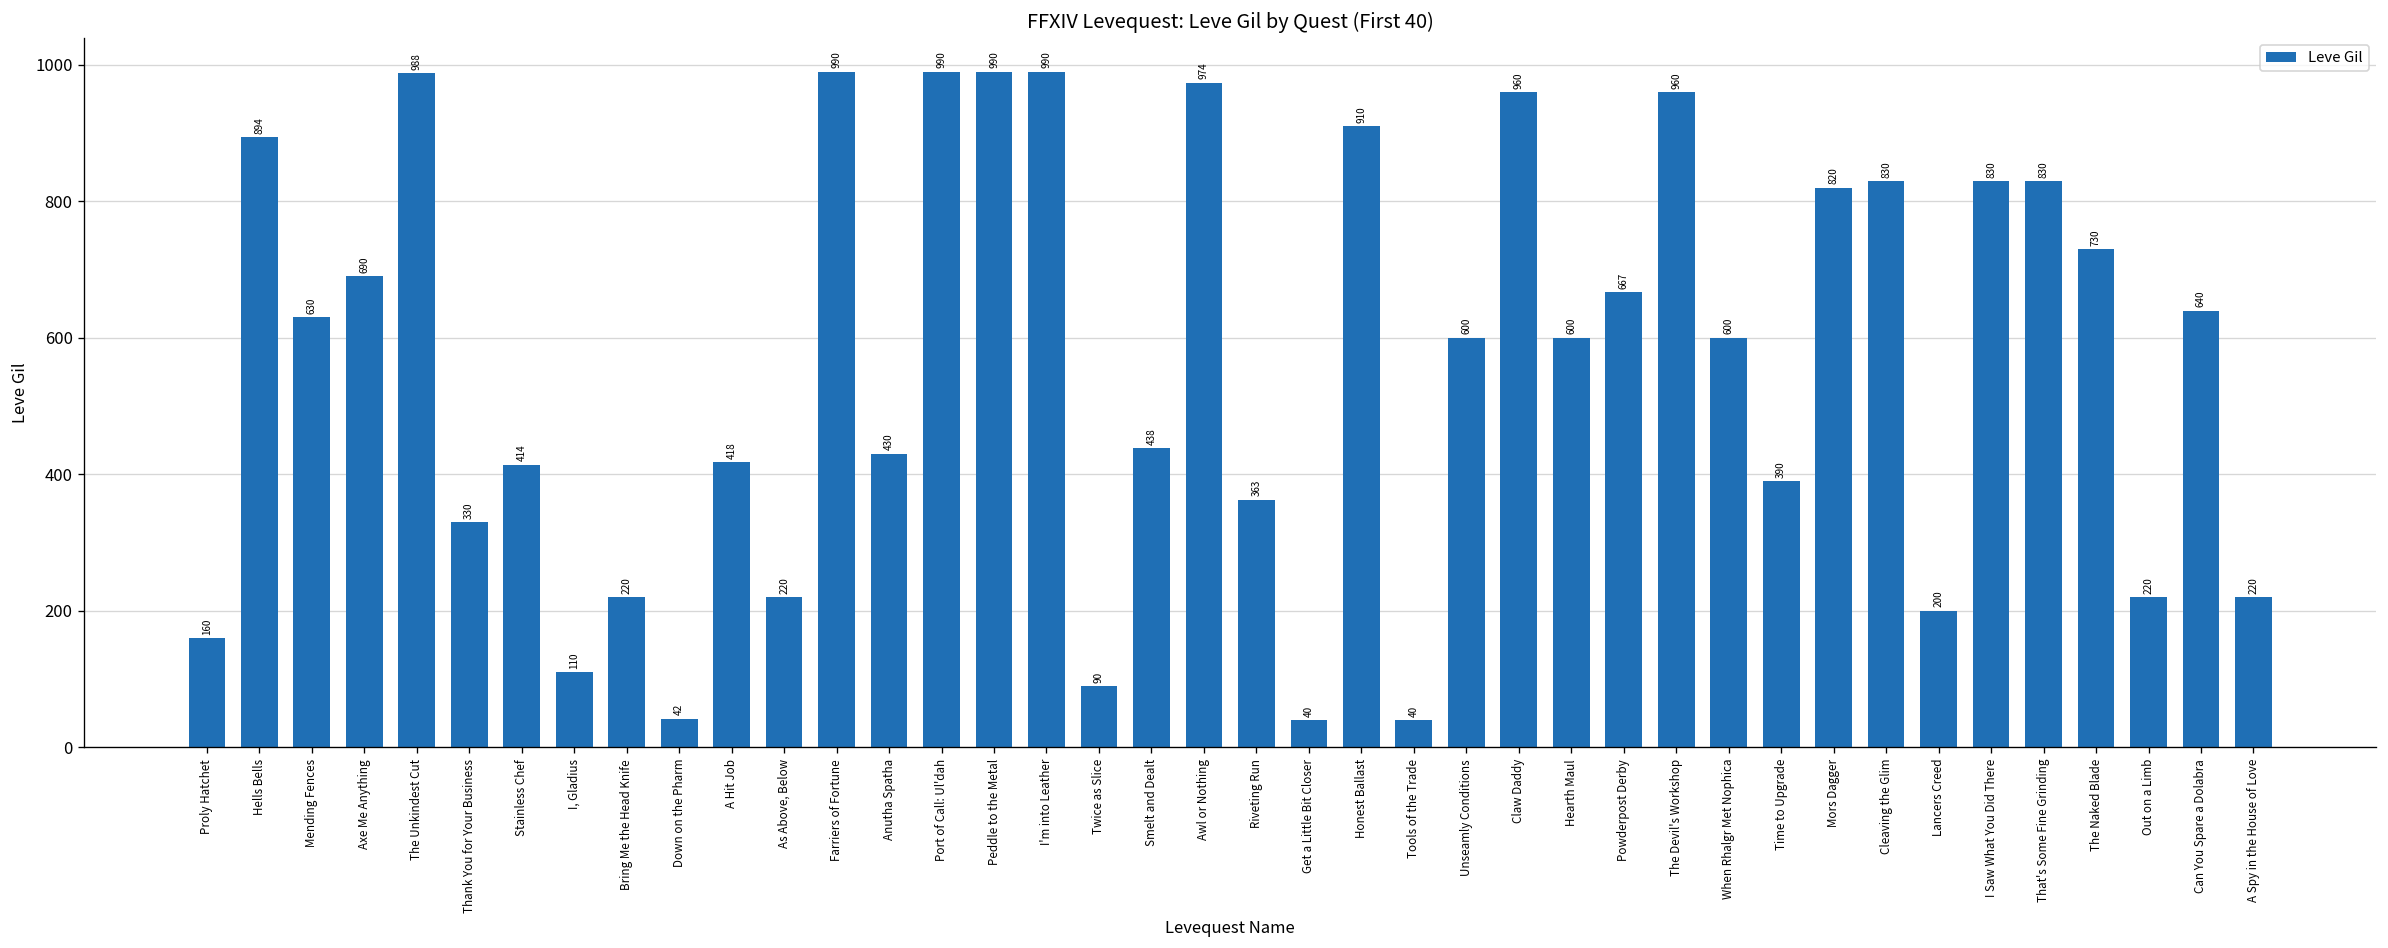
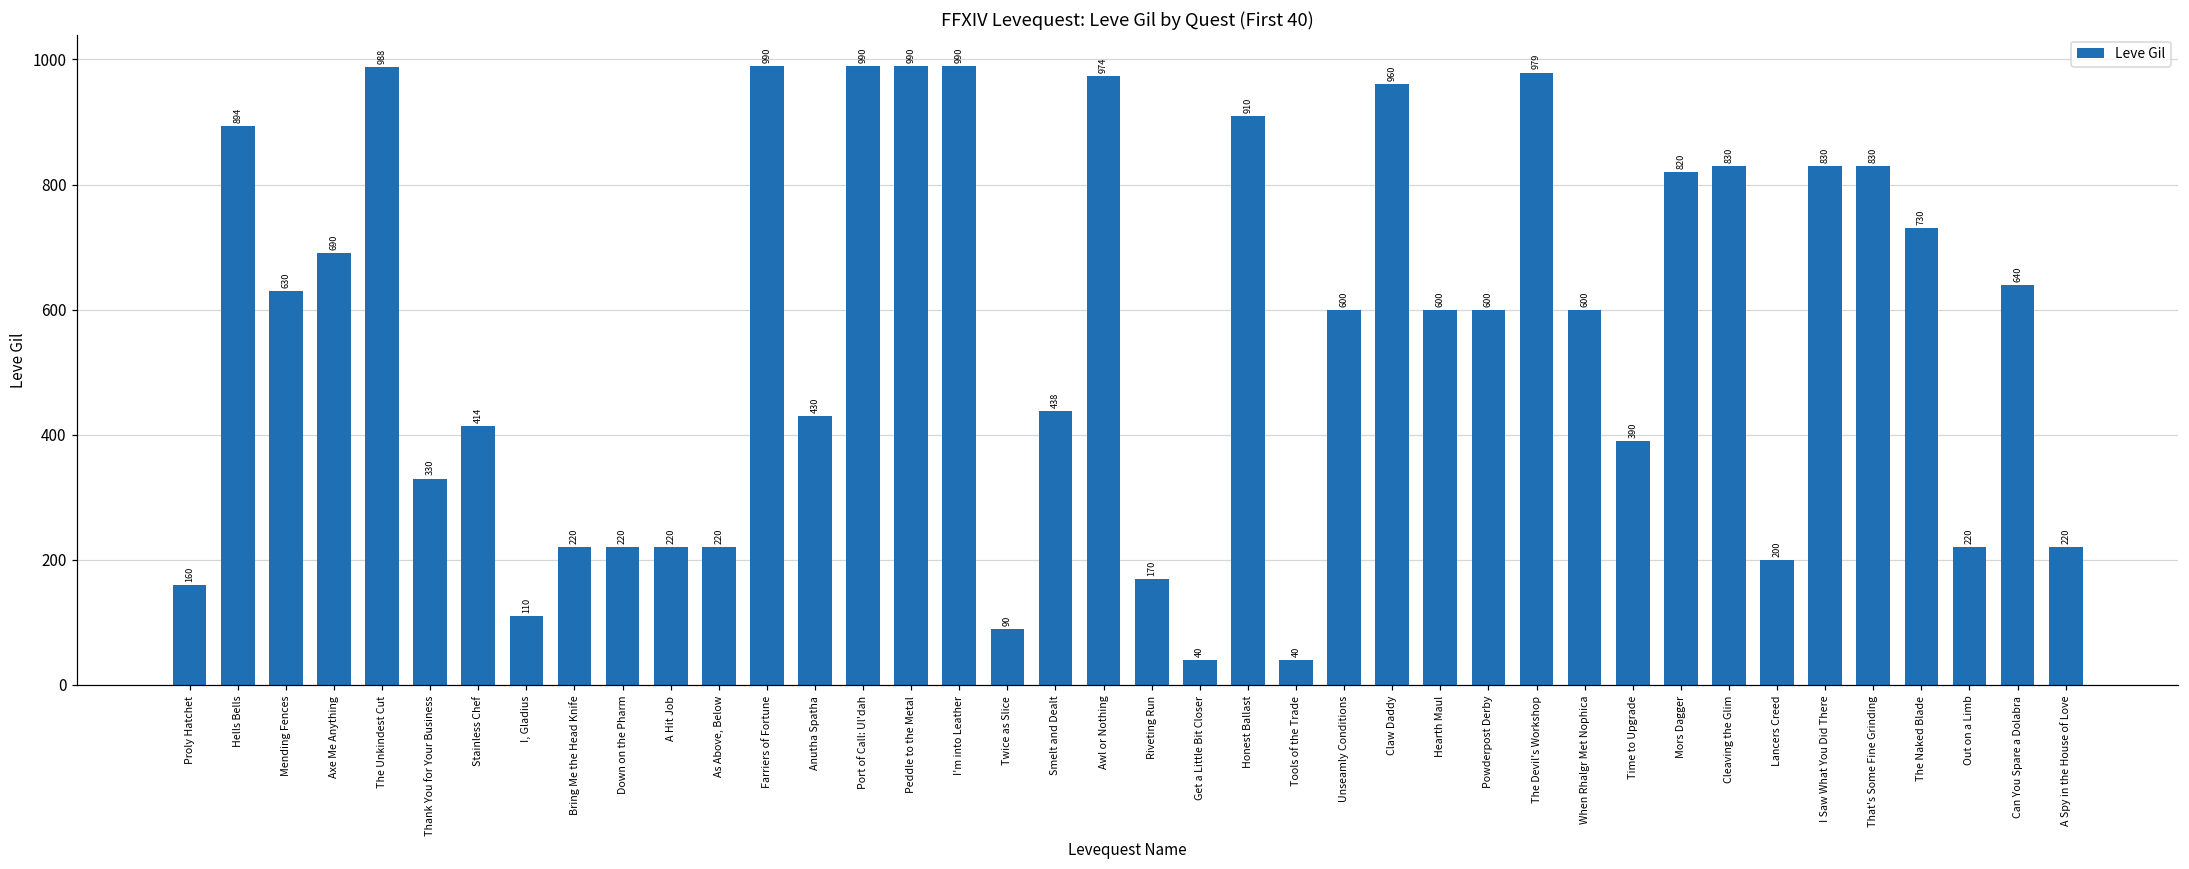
Down on the Pharm: 42 -> 220
A Hit Job: 418 -> 220
Riveting Run: 363 -> 170
Powderpost Derby: 667 -> 600
The Devil's Workshop: 960 -> 979
